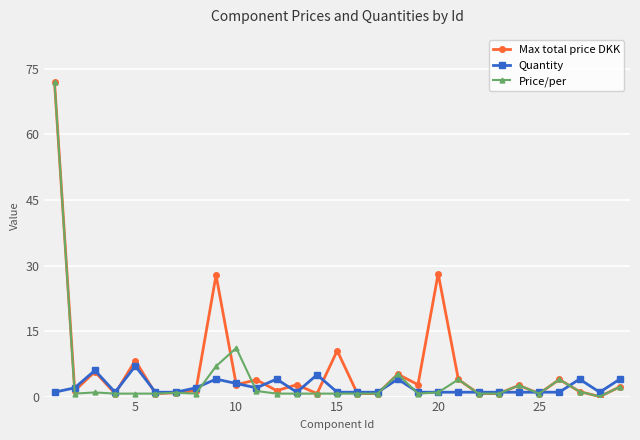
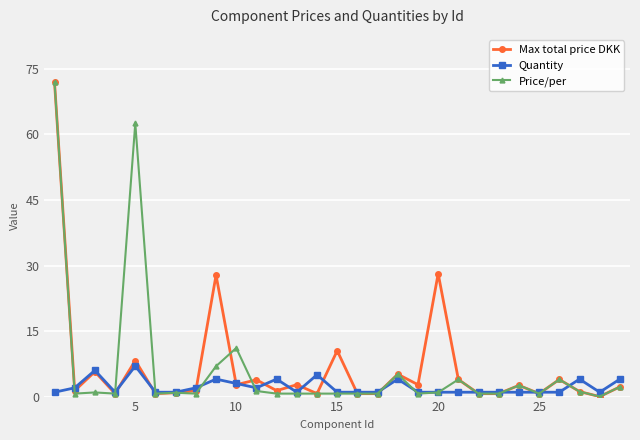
Price/per, 5: 1 -> 63
